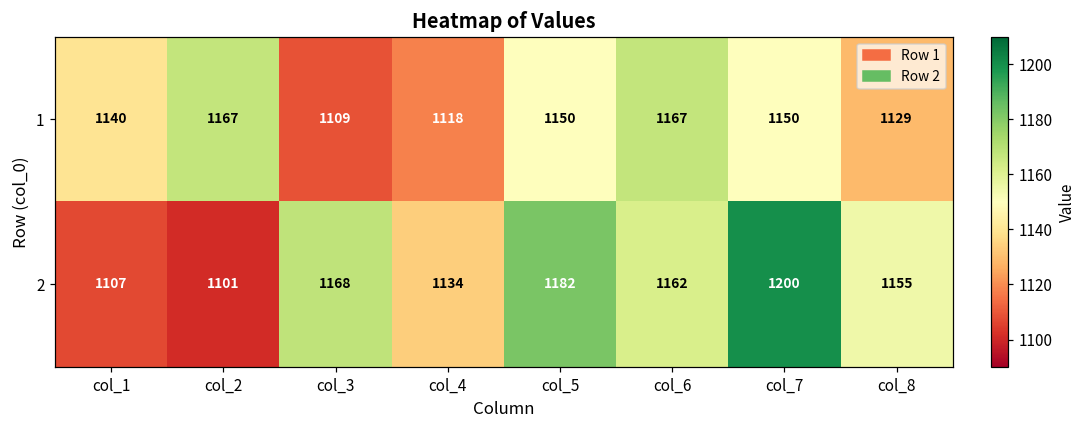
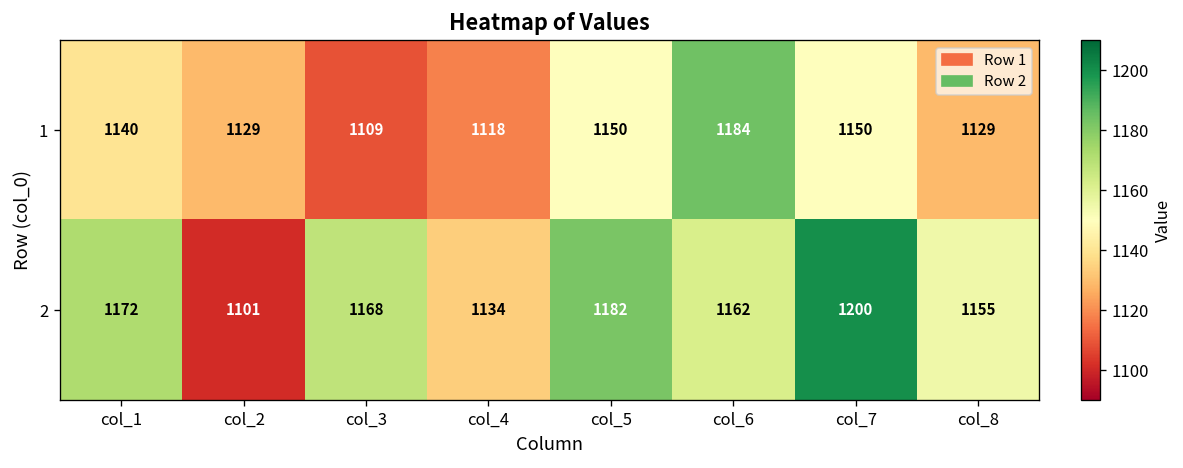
1, col_2: 1167 -> 1129
1, col_6: 1167 -> 1184
2, col_1: 1107 -> 1172
